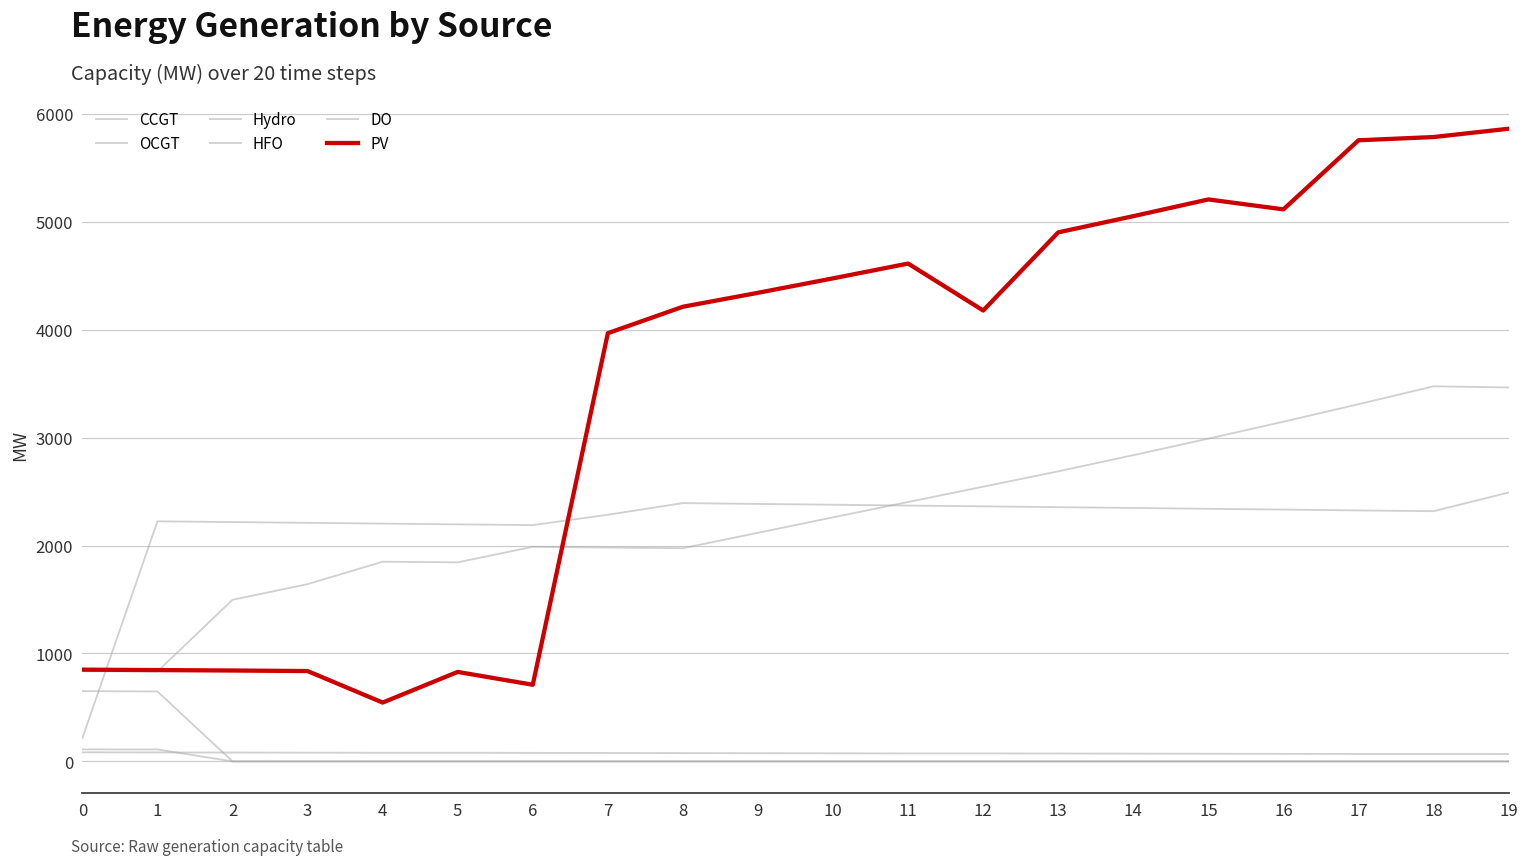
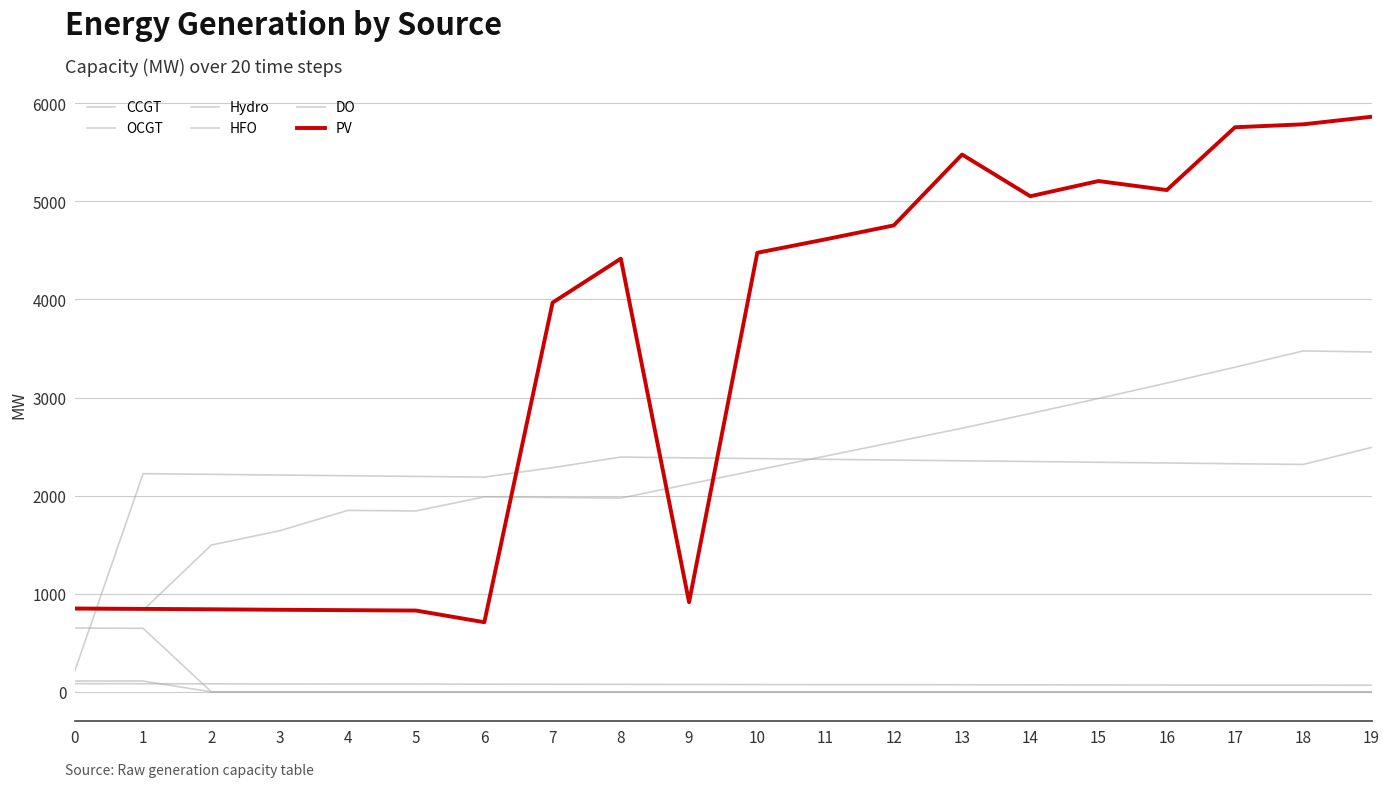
PV, 4: 500 -> 800
PV, 8: 4200 -> 4400
PV, 9: 4300 -> 900
PV, 12: 4200 -> 4800
PV, 13: 4900 -> 5500
